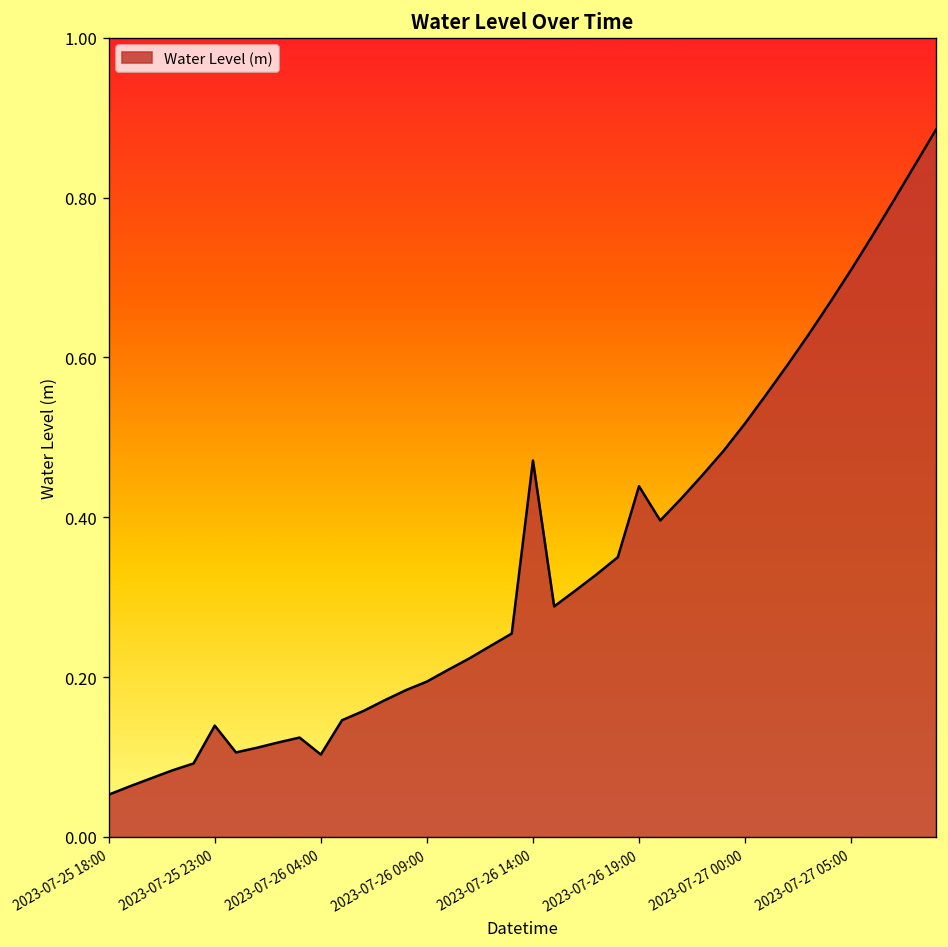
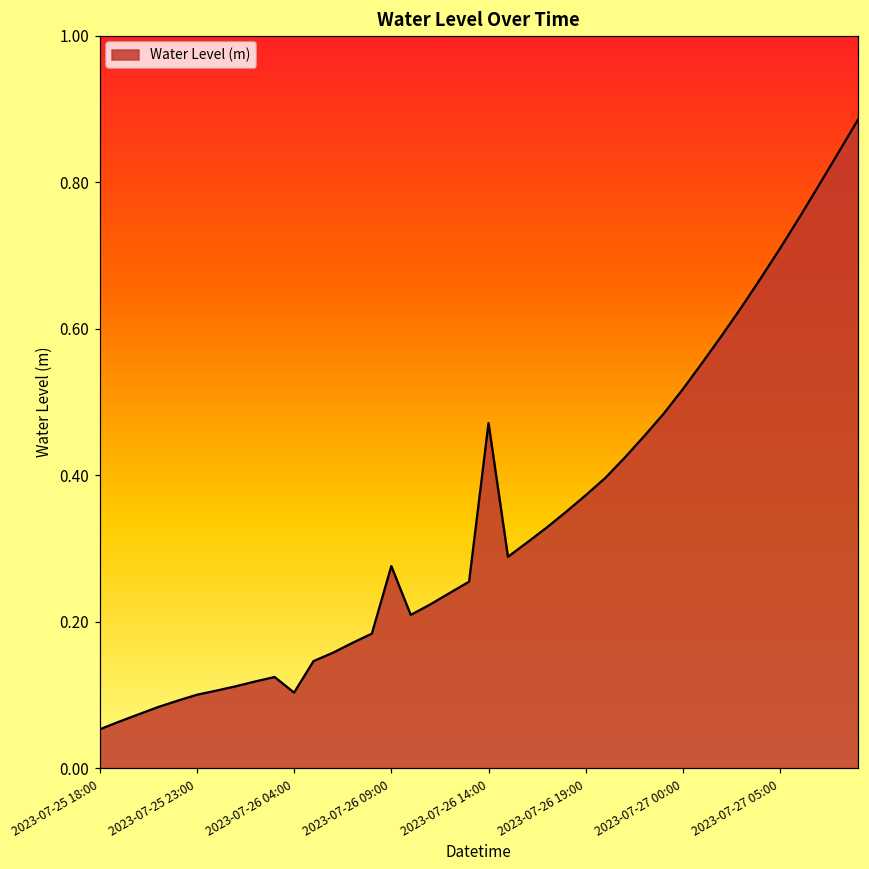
2023-07-25 23:00: 0.14 -> 0.10
2023-07-26 09:00: 0.19 -> 0.28
2023-07-26 19:00: 0.44 -> 0.37
